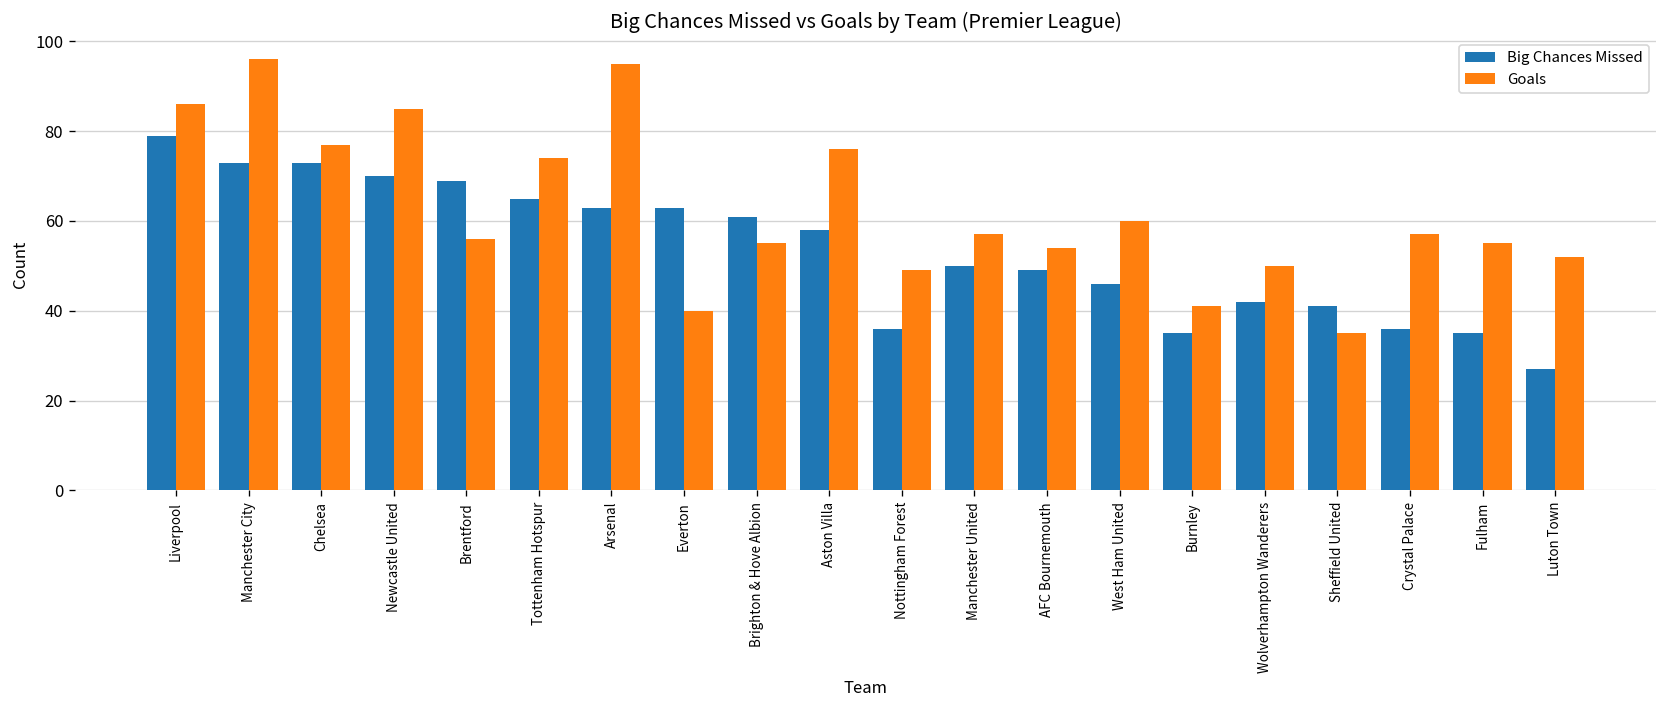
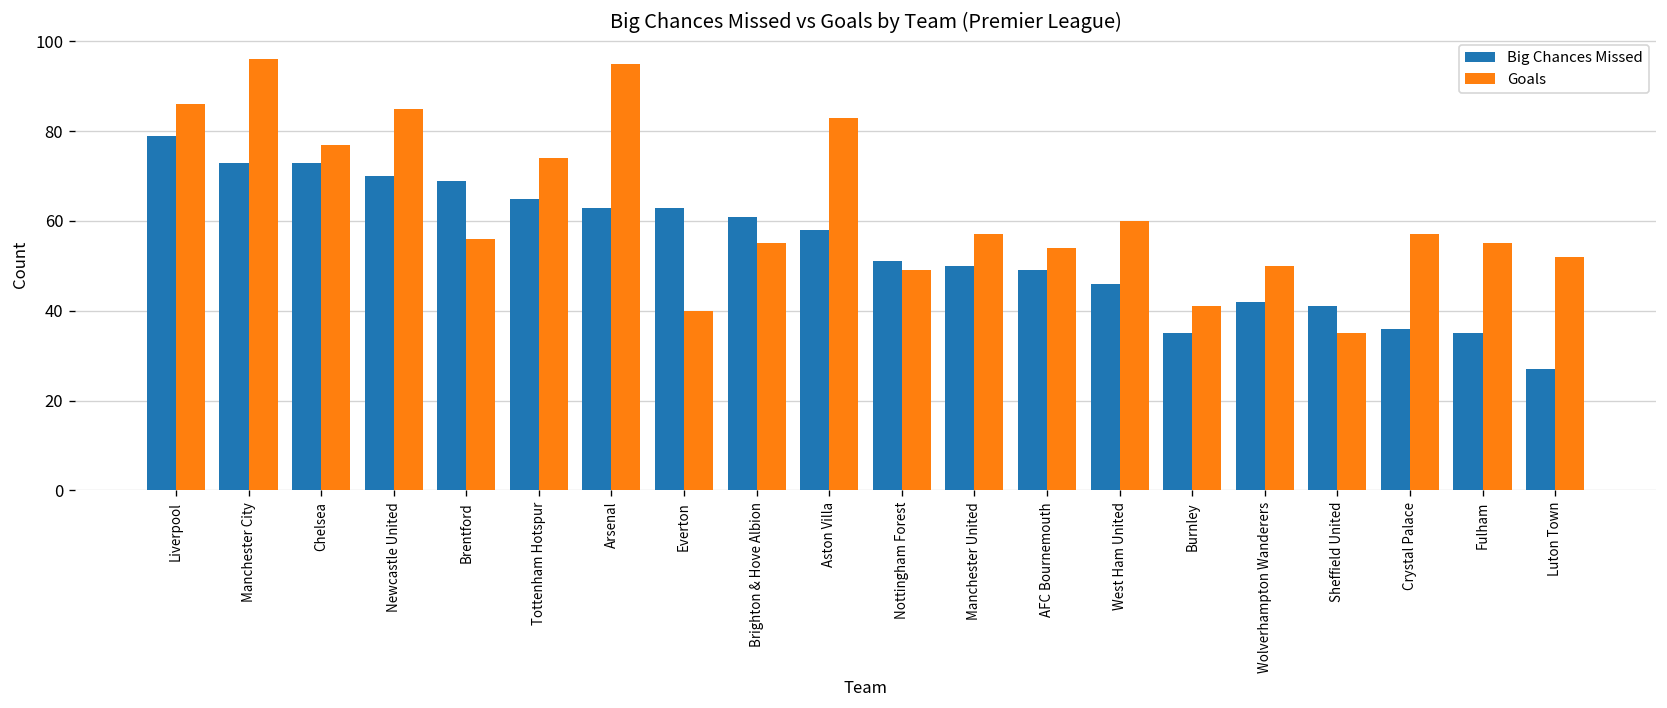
Goals, Aston Villa: 76 -> 83
Big Chances Missed, Nottingham Forest: 36 -> 51
